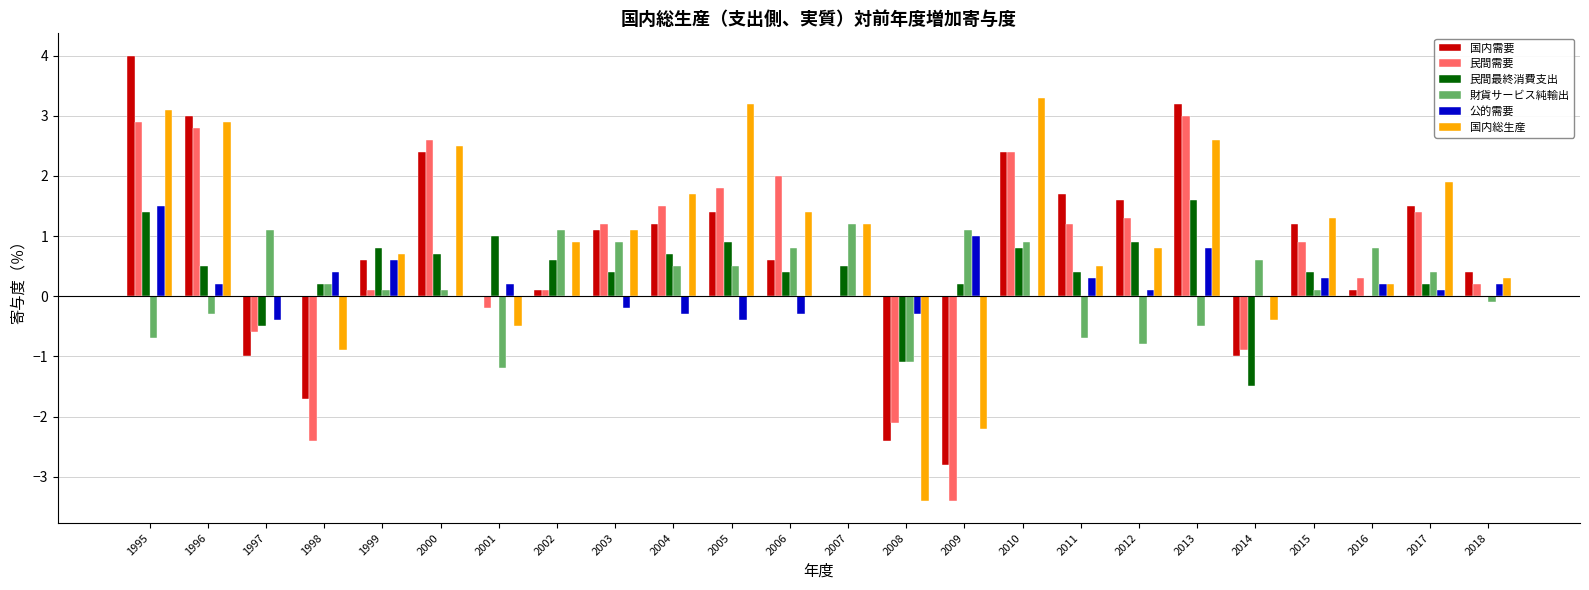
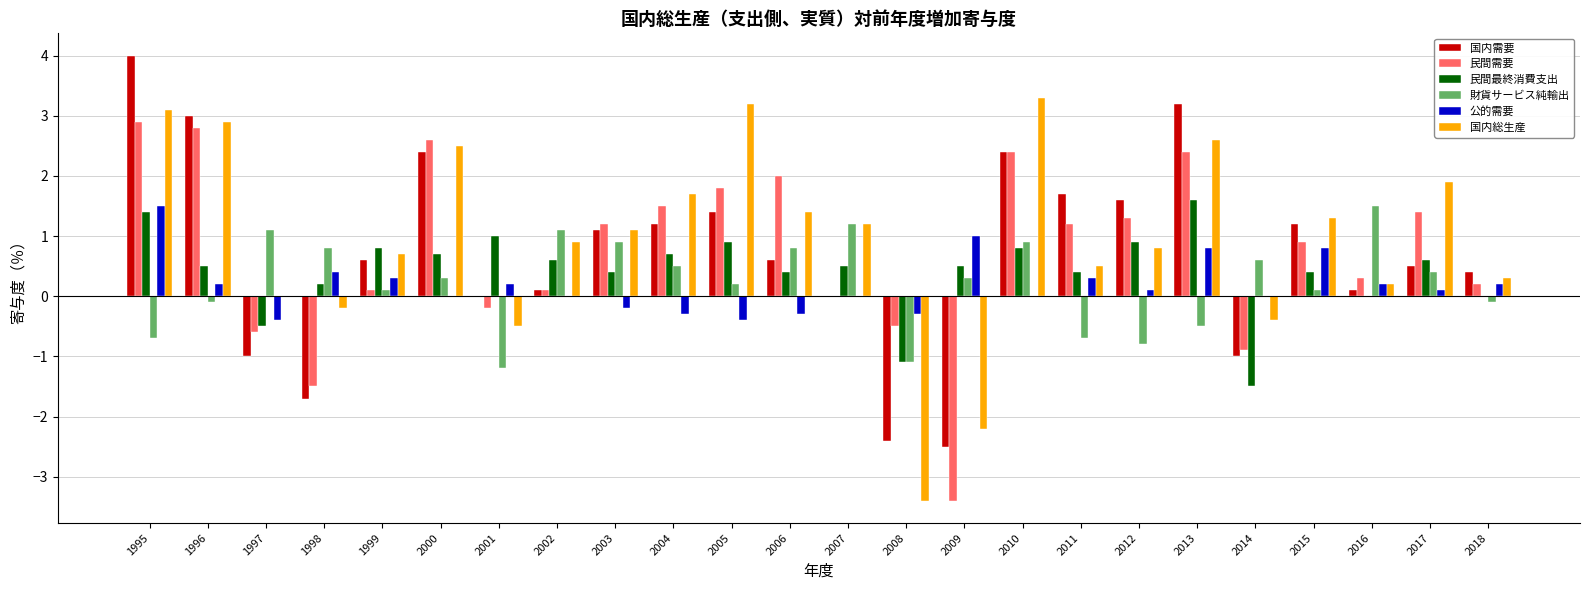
財貨サービス純輸出, 1996: -0.3 -> -0.1
民間需要, 1998: -2.4 -> -1.5
財貨サービス純輸出, 1998: 0.2 -> 0.8
国内総生産, 1998: -0.9 -> -0.2
公的需要, 1999: 0.6 -> 0.3
財貨サービス純輸出, 2000: 0.1 -> 0.3
財貨サービス純輸出, 2005: 0.5 -> 0.2
民間需要, 2008: -2.1 -> -0.5
国内需要, 2009: -2.8 -> -2.5
民間最終消費支出, 2009: 0.2 -> 0.5
財貨サービス純輸出, 2009: 1.1 -> 0.3
民間需要, 2013: 3.0 -> 2.4
公的需要, 2015: 0.3 -> 0.8
財貨サービス純輸出, 2016: 0.8 -> 1.5
国内需要, 2017: 1.5 -> 0.5
民間最終消費支出, 2017: 0.2 -> 0.6
